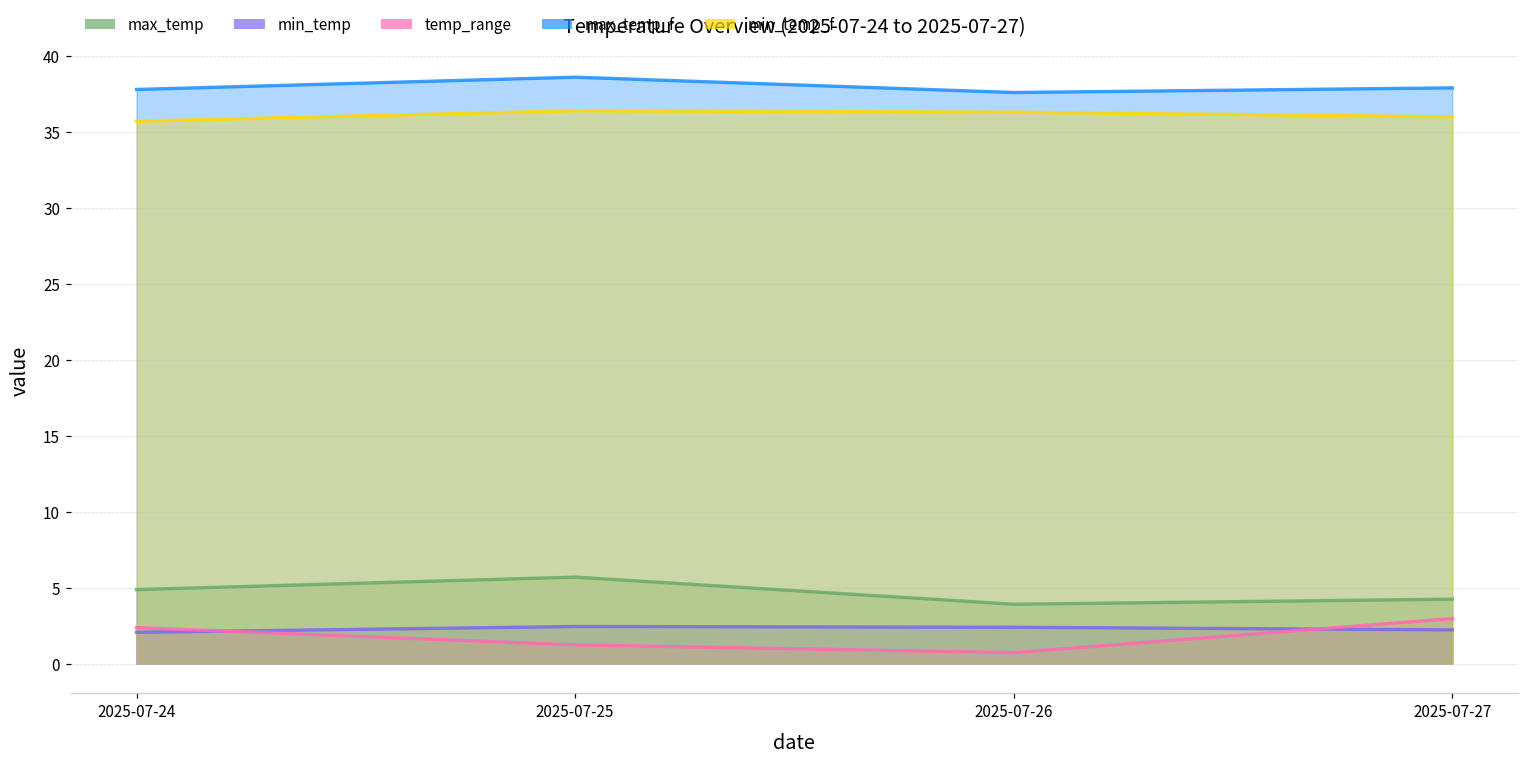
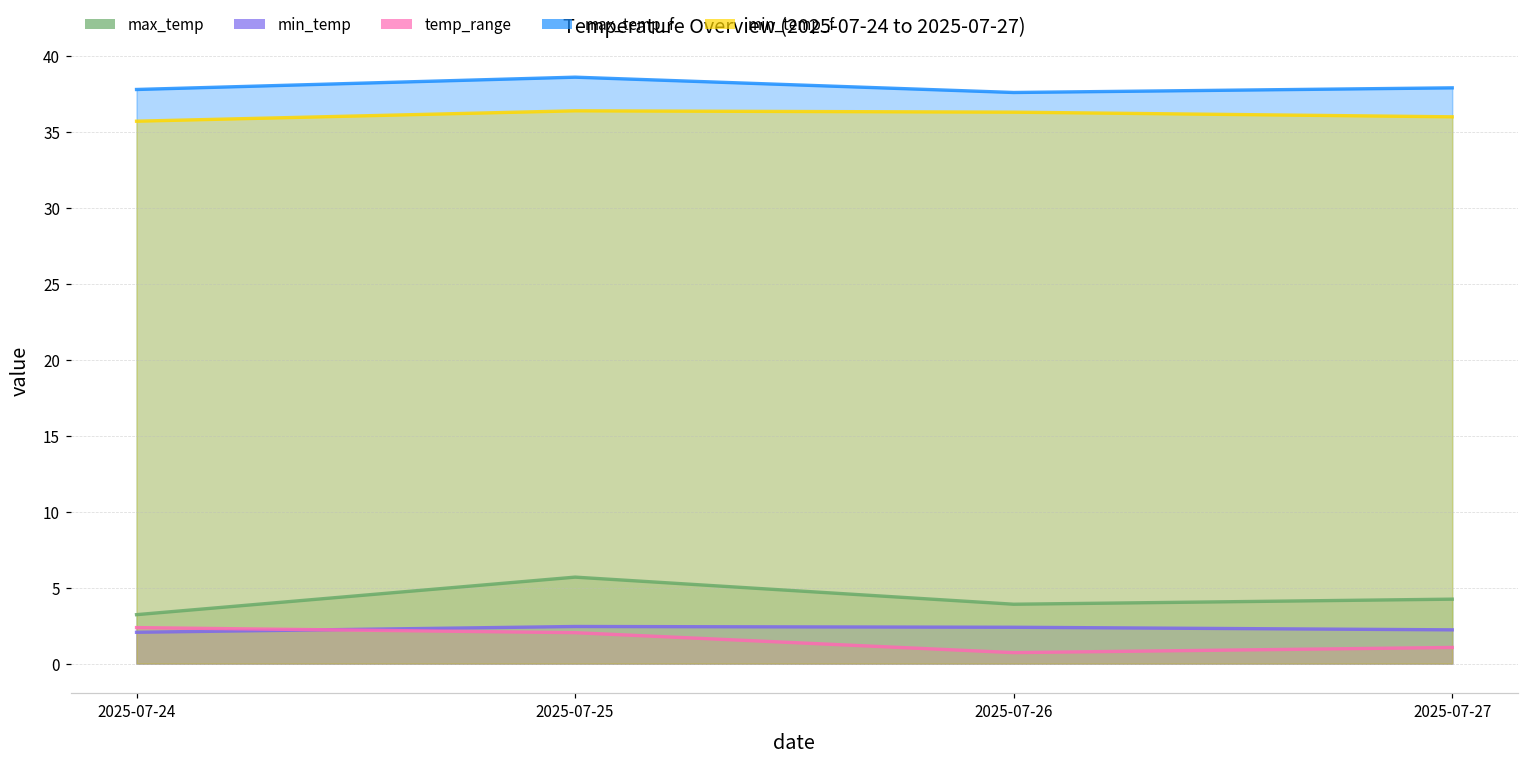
max_temp, 2025-07-24: 4.9 -> 3.2
temp_range, 2025-07-25: 1.2 -> 2.0
temp_range, 2025-07-27: 3.0 -> 1.1
